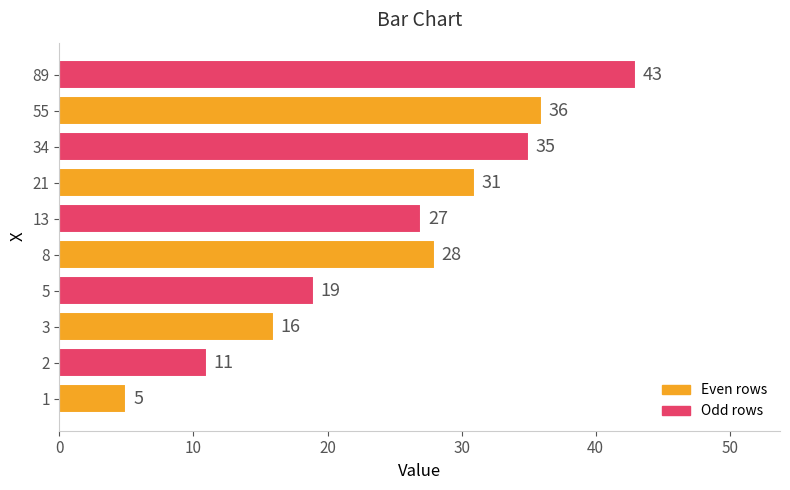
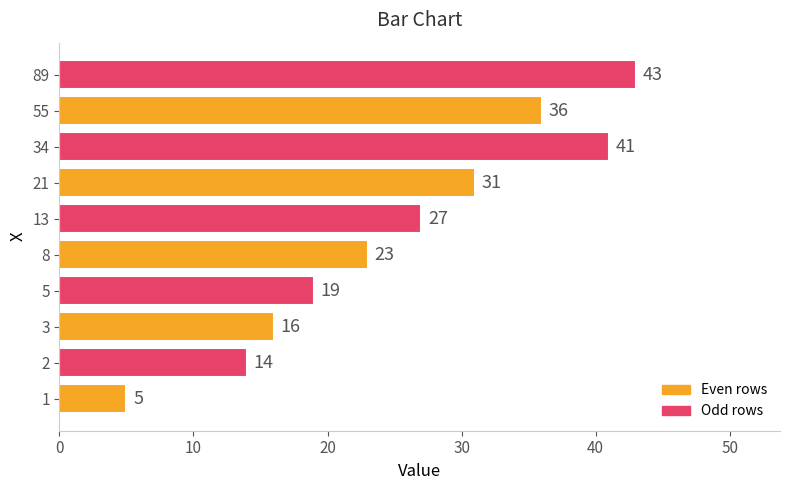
34: 35 -> 41
8: 28 -> 23
2: 11 -> 14
